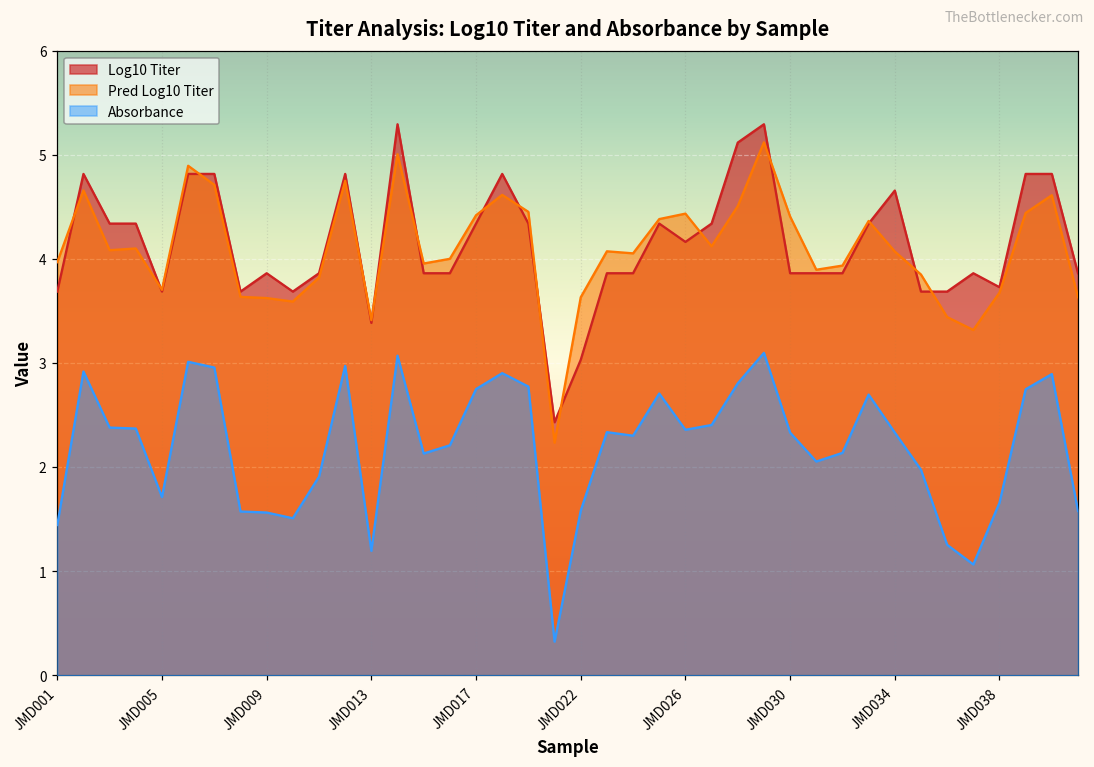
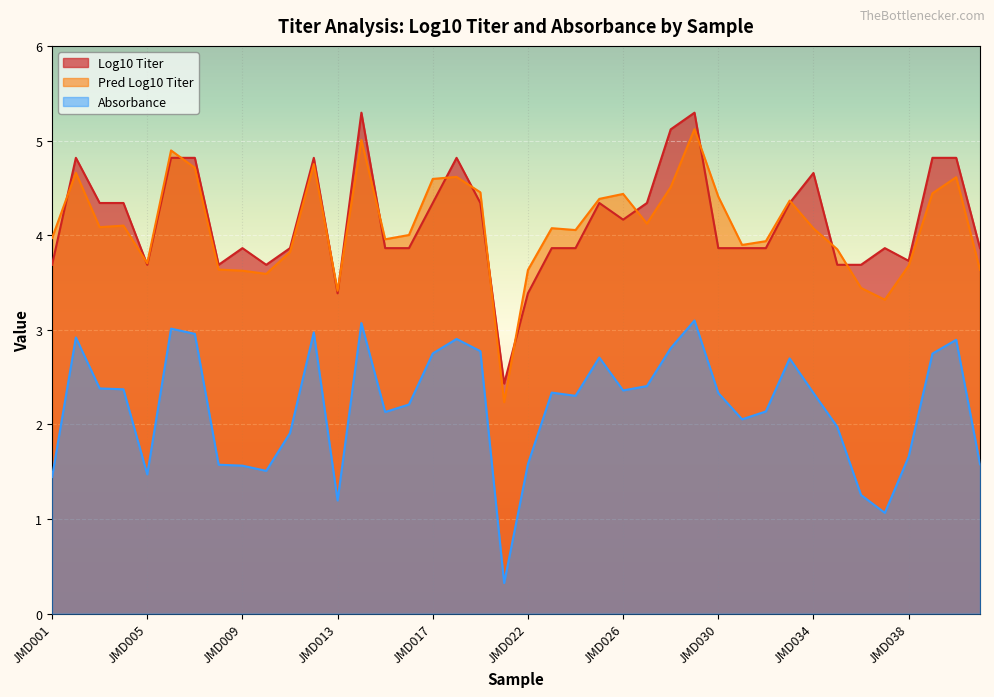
Absorbance, JMD005: 1.7 -> 1.5
Pred Log10 Titer, JMD017: 4.4 -> 4.6
Log10 Titer, JMD022: 3.0 -> 3.4
